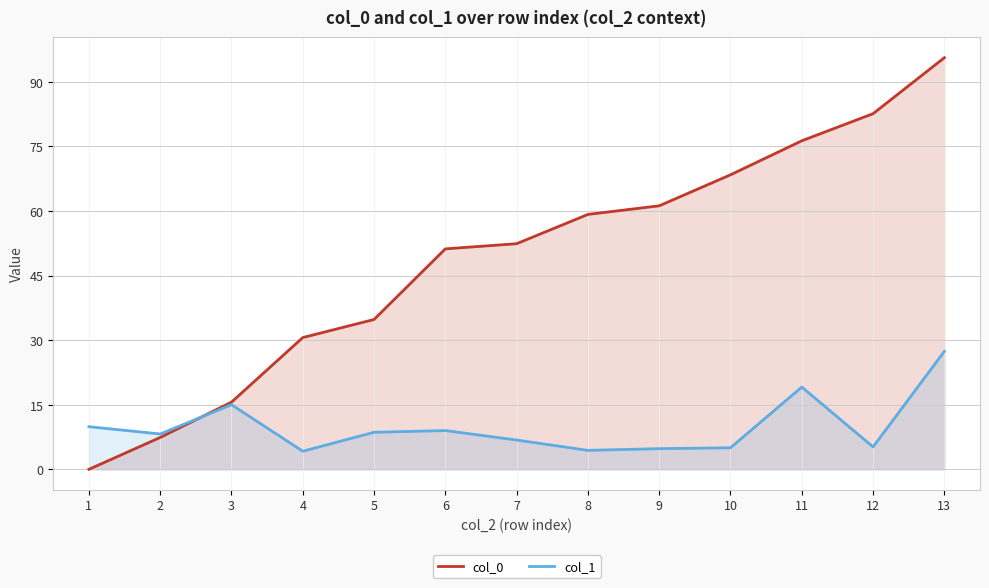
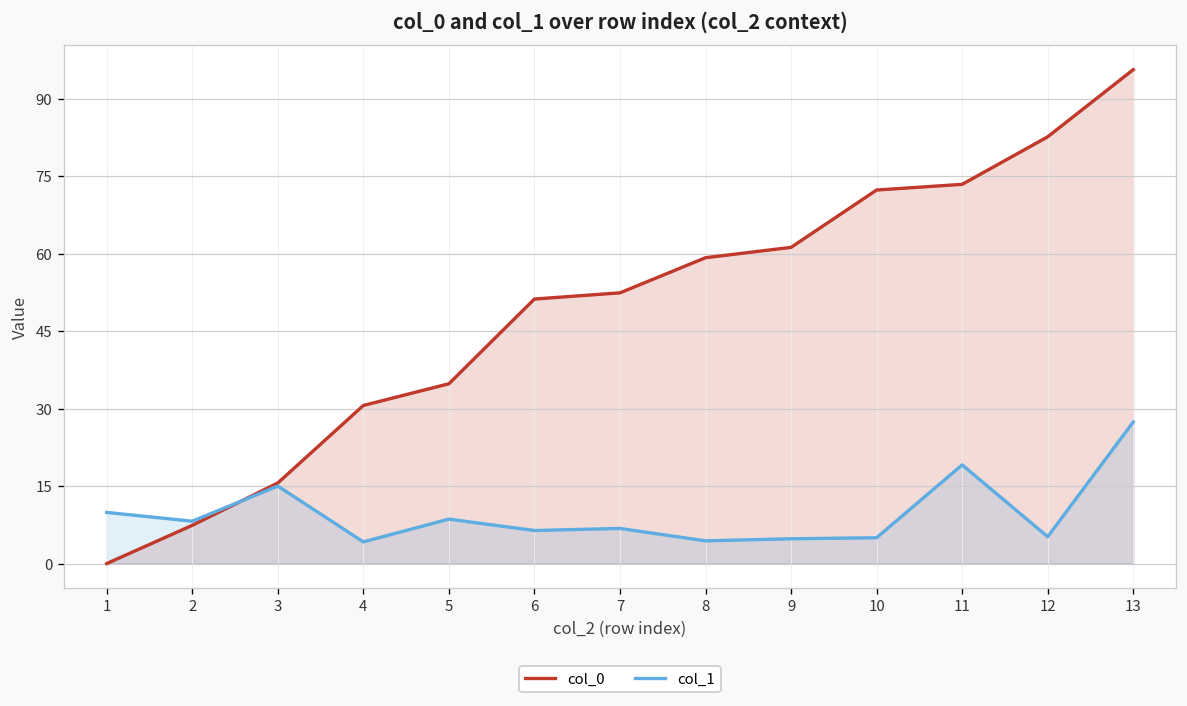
col_1, 6: 9 -> 6
col_0, 10: 68 -> 72
col_0, 11: 76 -> 73
